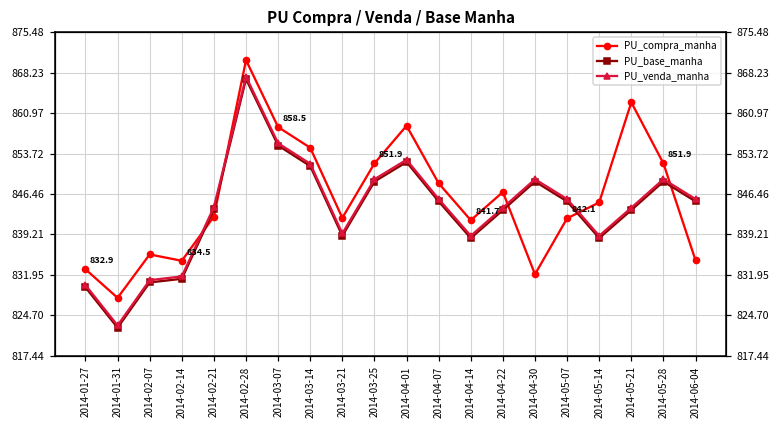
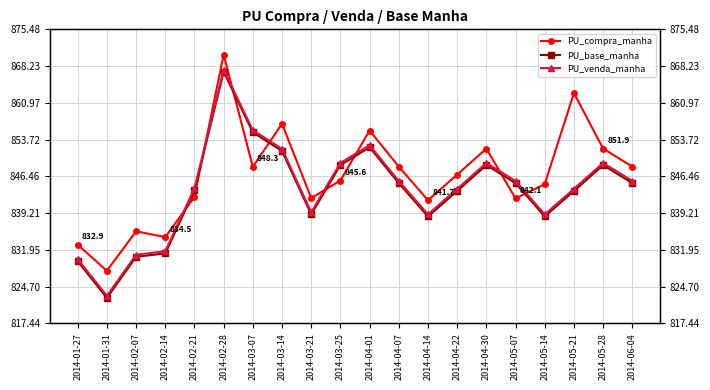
PU_compra_manha, 2014-03-07: 858.5 -> 848.3
PU_compra_manha, 2014-03-14: 855 -> 857
PU_compra_manha, 2014-03-25: 851.9 -> 845.6
PU_compra_manha, 2014-04-01: 859 -> 856
PU_compra_manha, 2014-04-30: 832 -> 852
PU_compra_manha, 2014-06-04: 835 -> 848
